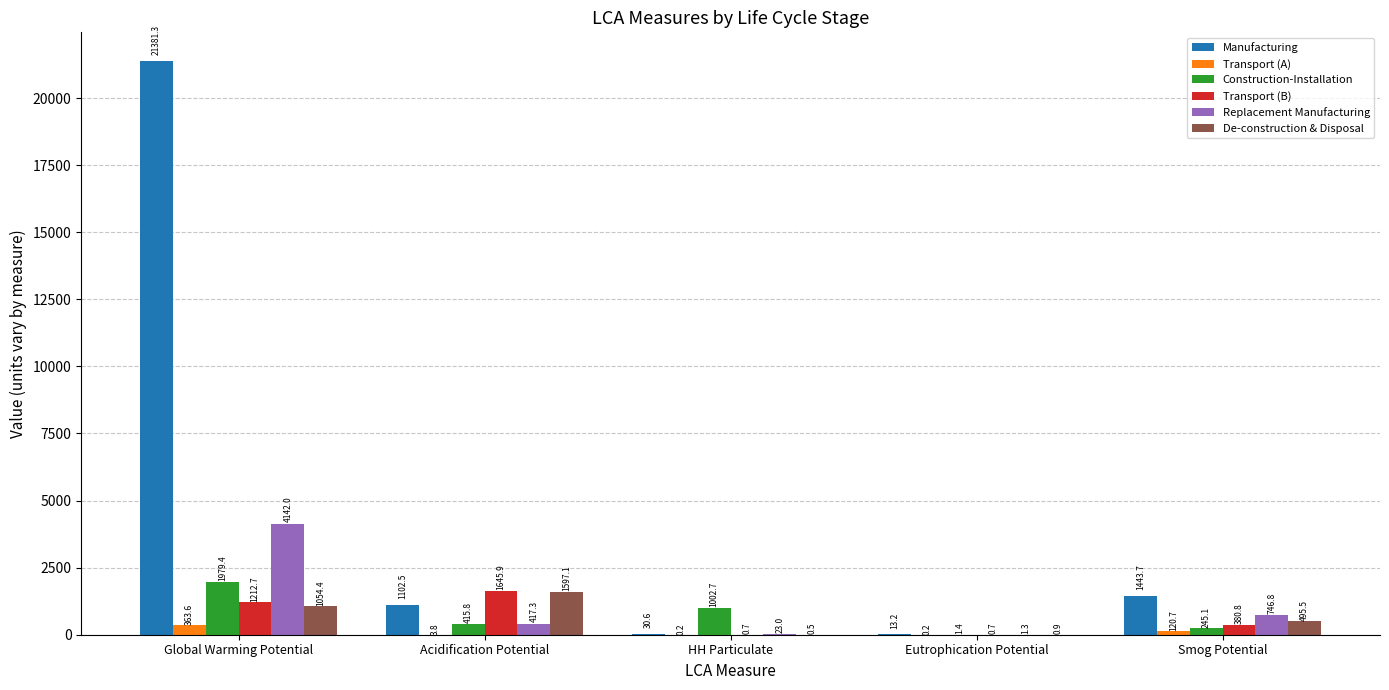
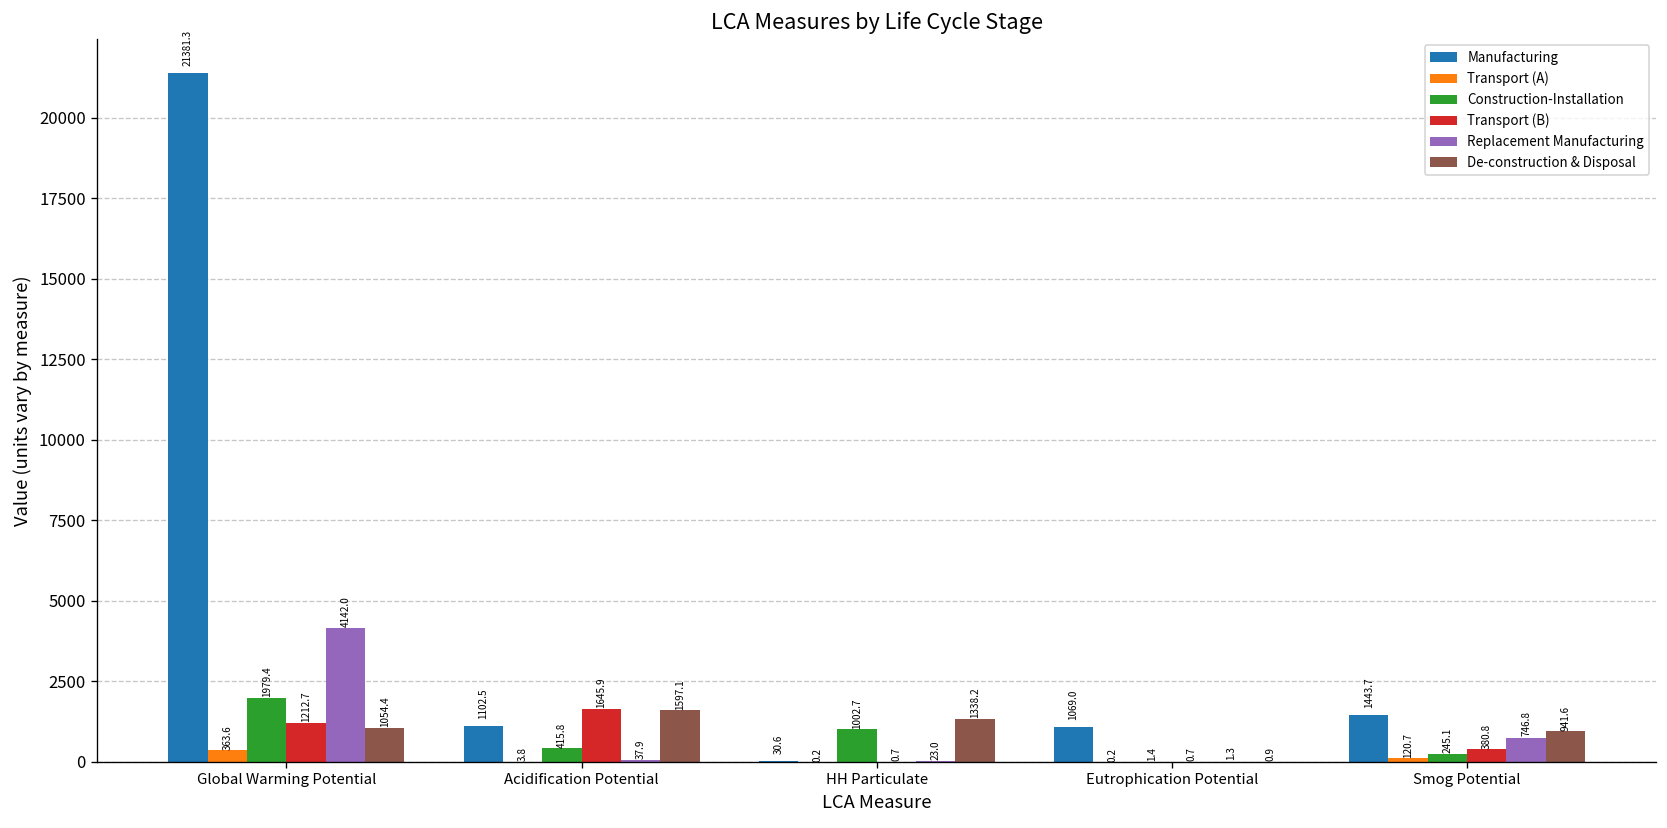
Replacement Manufacturing, Acidification Potential: 417.3 -> 37.9
De-construction & Disposal, HH Particulate: 0.5 -> 1338.2
Manufacturing, Eutrophication Potential: 13.2 -> 1069.0
De-construction & Disposal, Smog Potential: 495.5 -> 941.6
